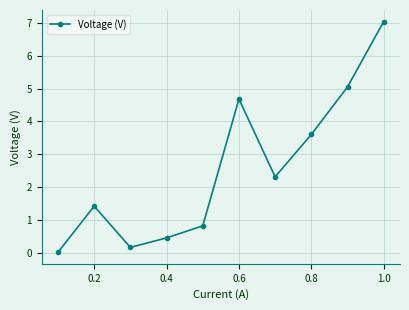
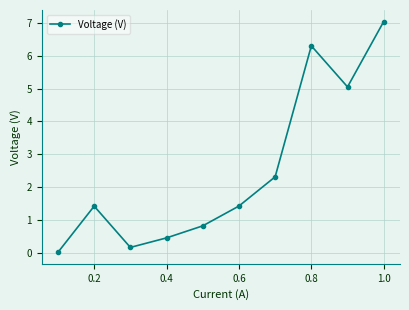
0.6: 4.7 -> 1.4
0.8: 3.6 -> 6.3
